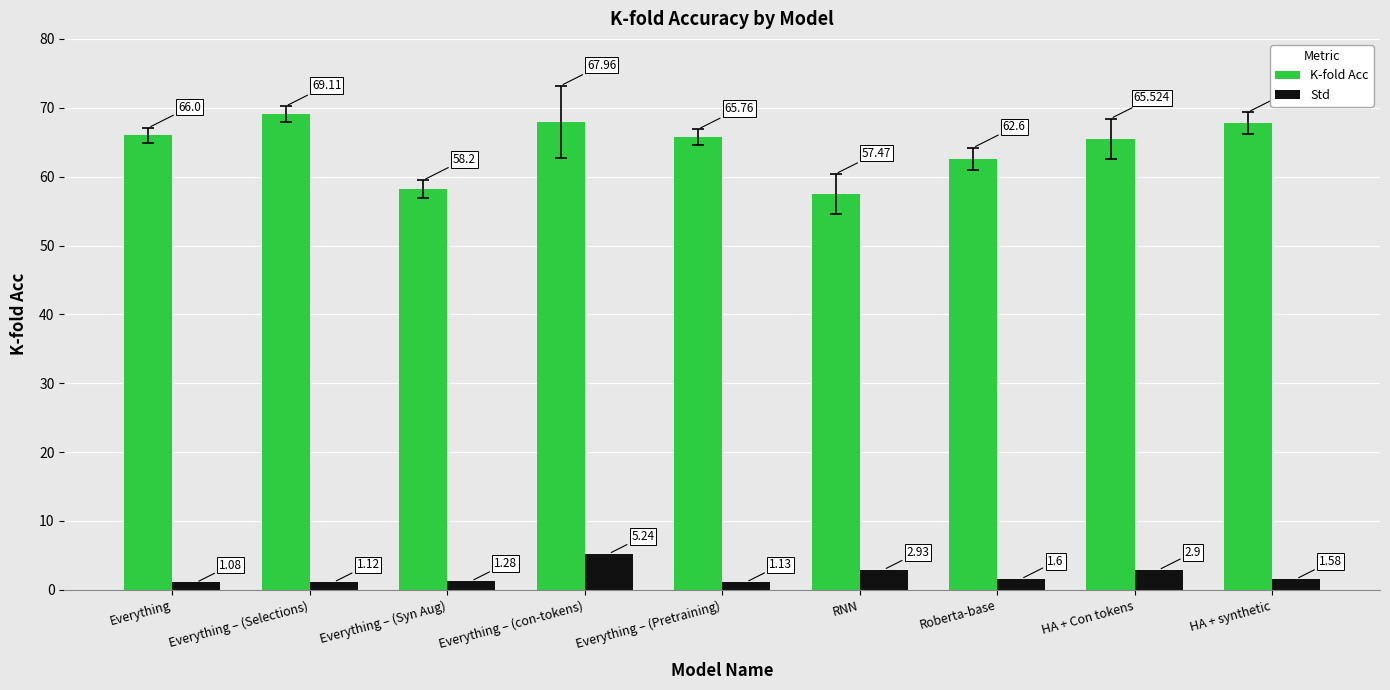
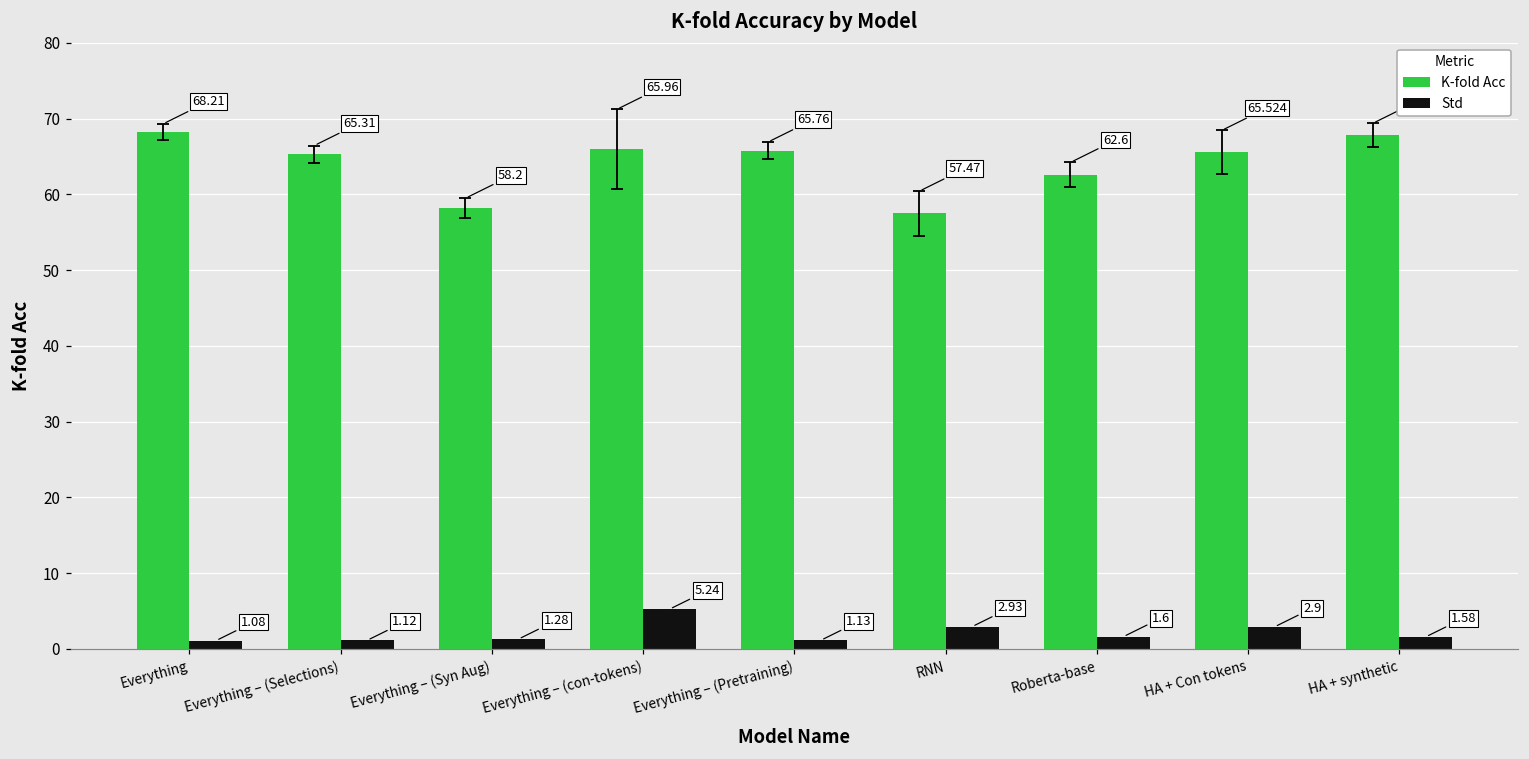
K-fold Acc, Everything: 66.0 -> 68.21
K-fold Acc, Everything – (Selections): 69.11 -> 65.31
K-fold Acc, Everything – (con-tokens): 67.96 -> 65.96
